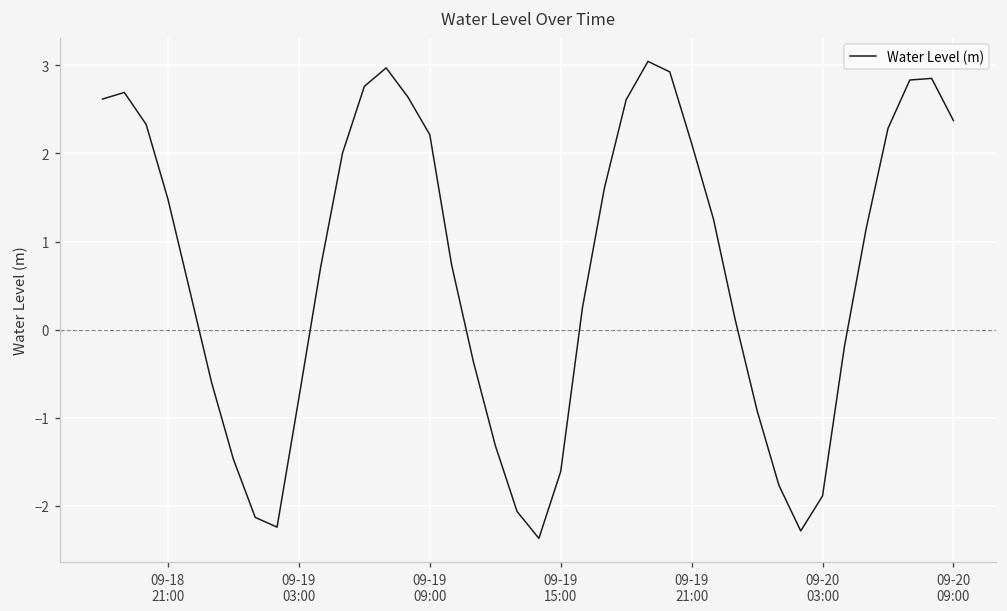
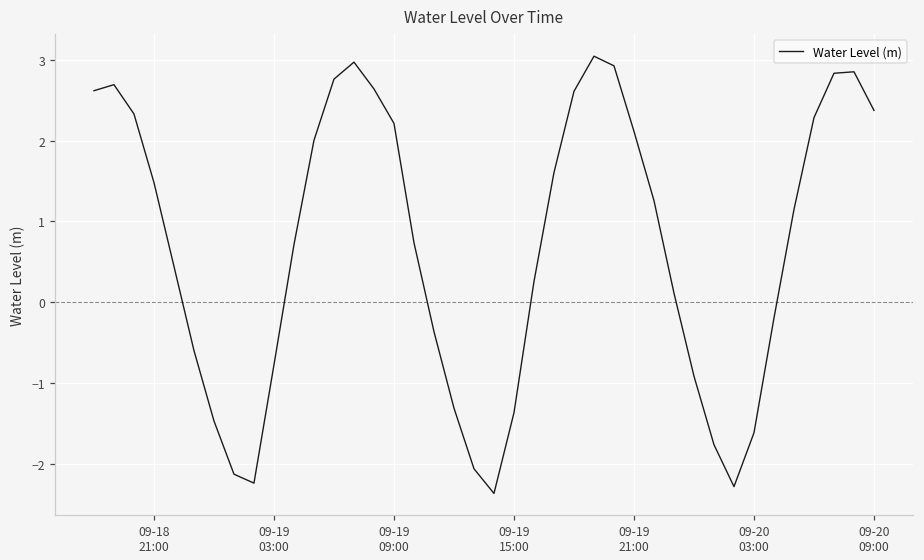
09-19 15:00: -1.6 -> -1.4
09-20 03:00: -1.9 -> -1.6
